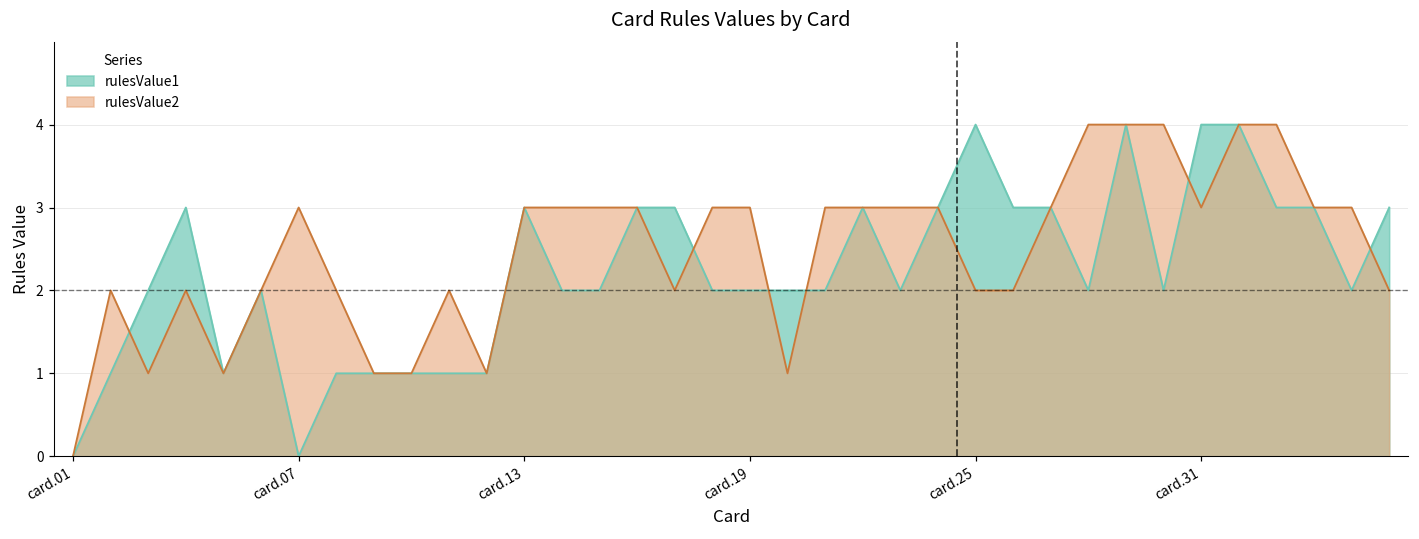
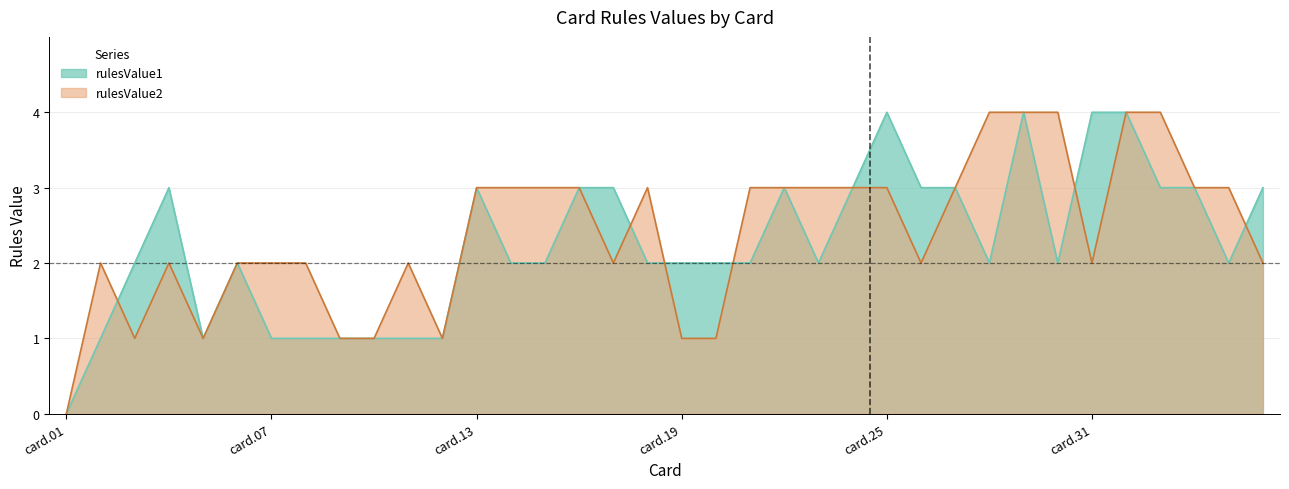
rulesValue1, card.07: 0 -> 1
rulesValue2, card.07: 3 -> 2
rulesValue2, card.19: 3 -> 1
rulesValue2, card.25: 2 -> 3
rulesValue2, card.31: 3 -> 2
